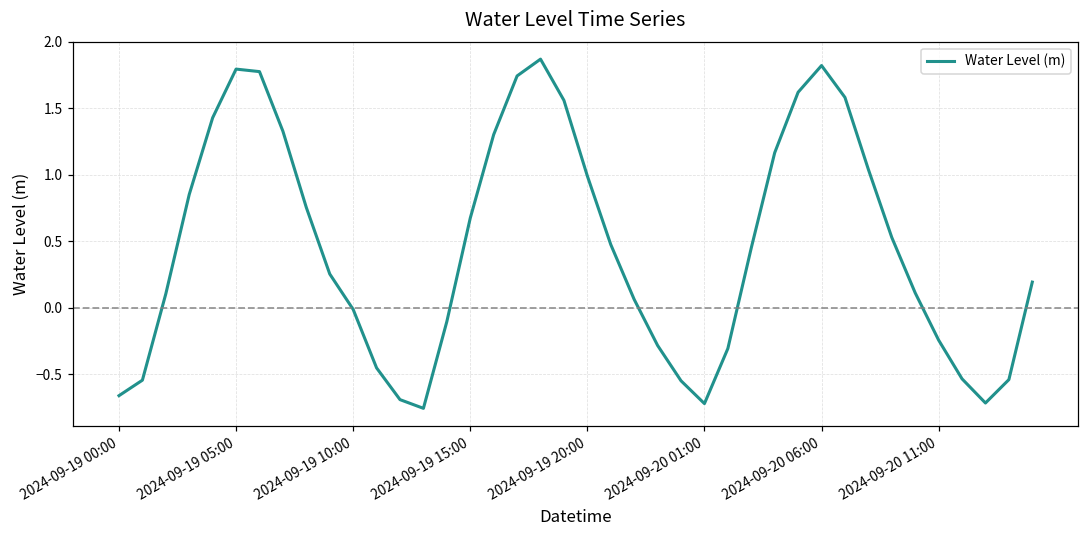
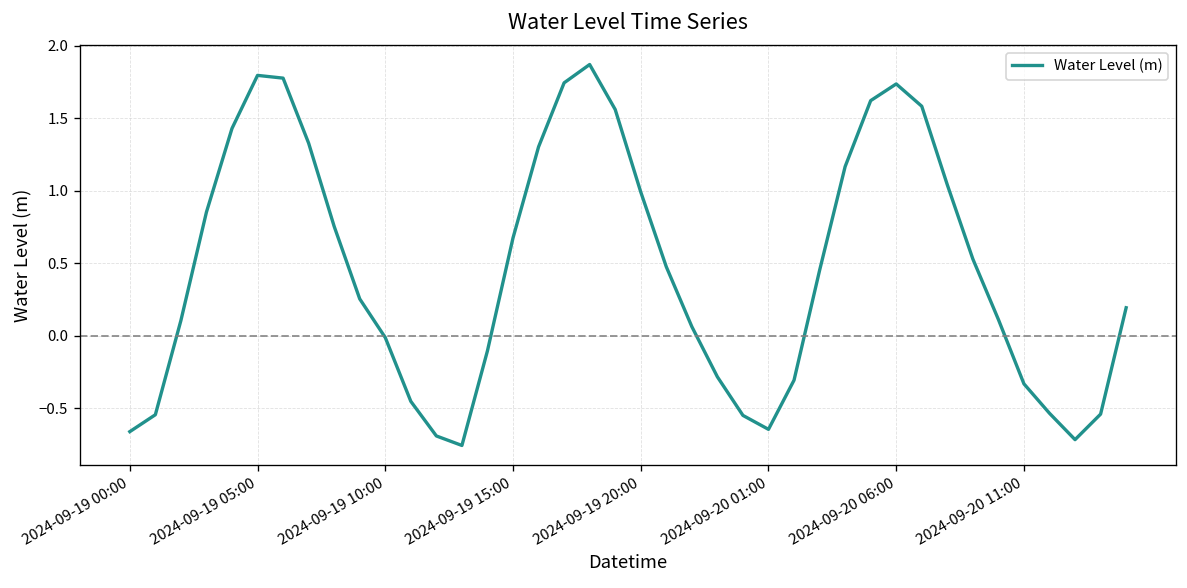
2024-09-20 01:00: -0.72 -> -0.65
2024-09-20 06:00: 1.82 -> 1.74
2024-09-20 11:00: -0.24 -> -0.33
